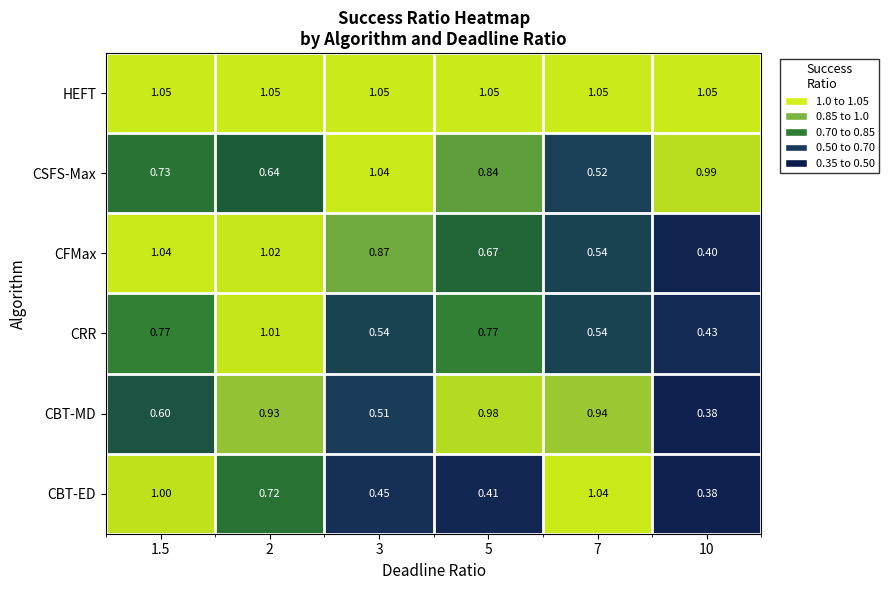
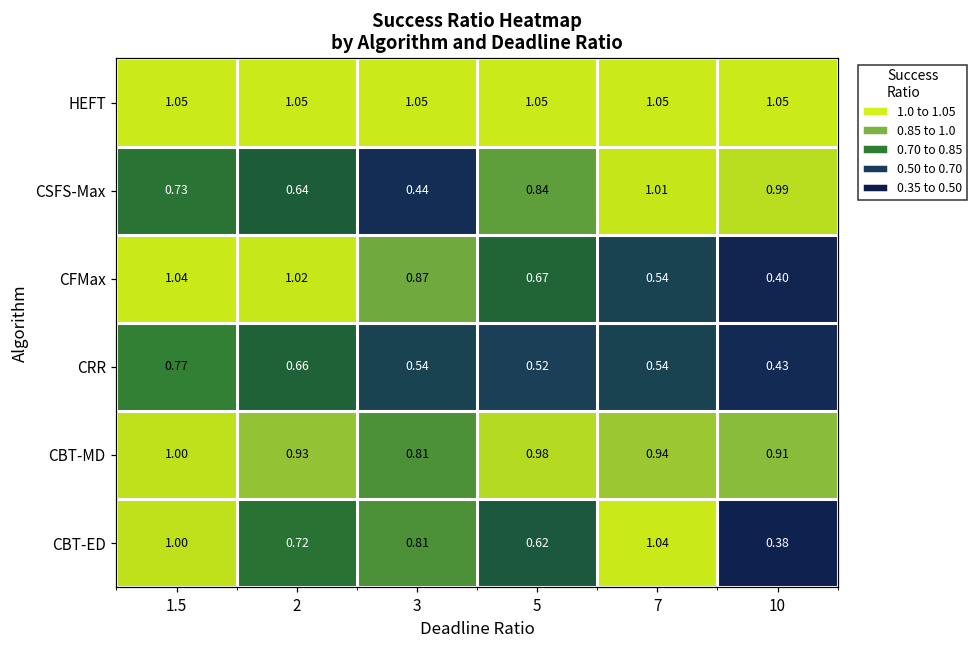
CSFS-Max, 3: 1.04 -> 0.44
CSFS-Max, 7: 0.52 -> 1.01
CRR, 2: 1.01 -> 0.66
CRR, 5: 0.77 -> 0.52
CBT-MD, 1.5: 0.60 -> 1.00
CBT-MD, 3: 0.51 -> 0.81
CBT-MD, 10: 0.38 -> 0.91
CBT-ED, 3: 0.45 -> 0.81
CBT-ED, 5: 0.41 -> 0.62
